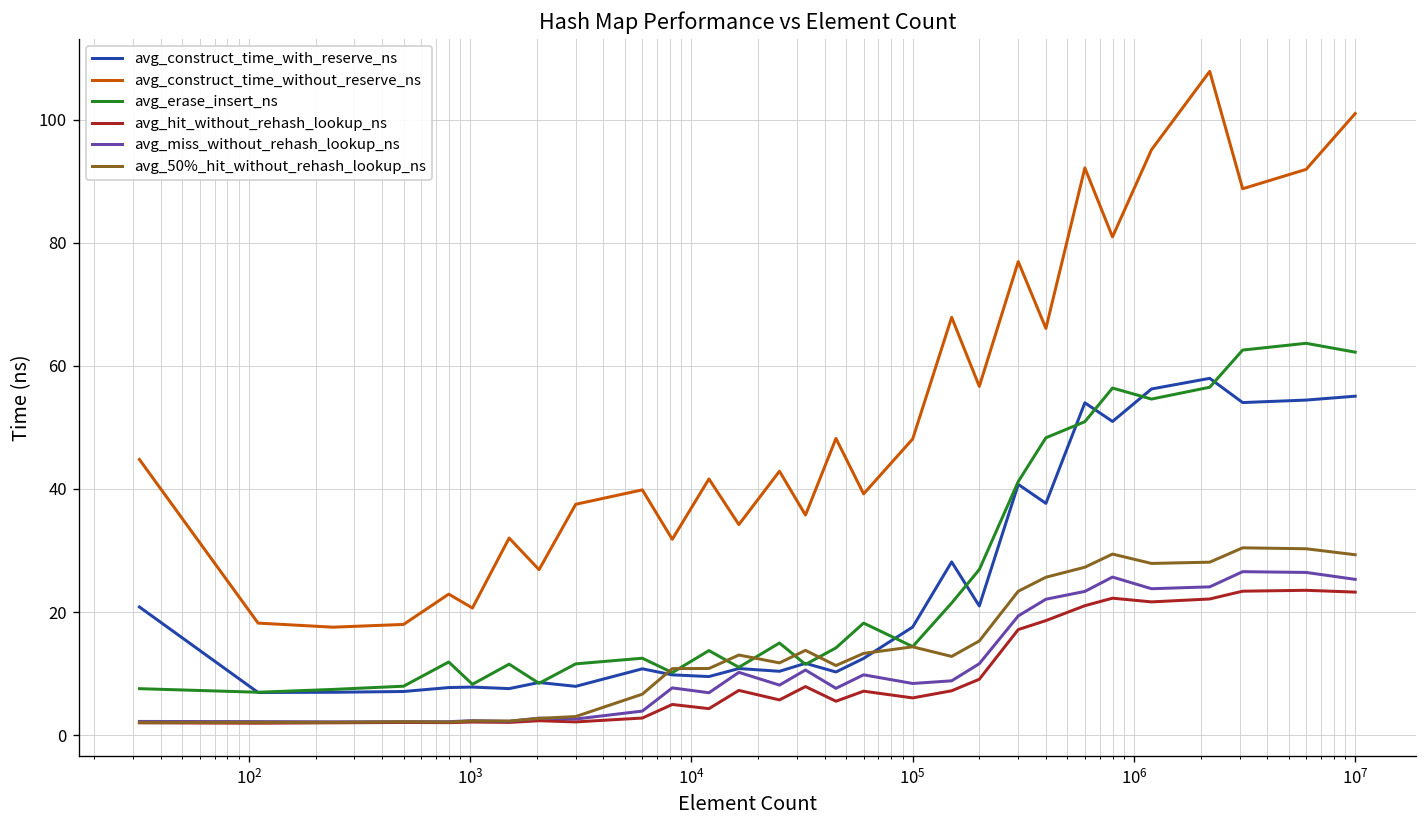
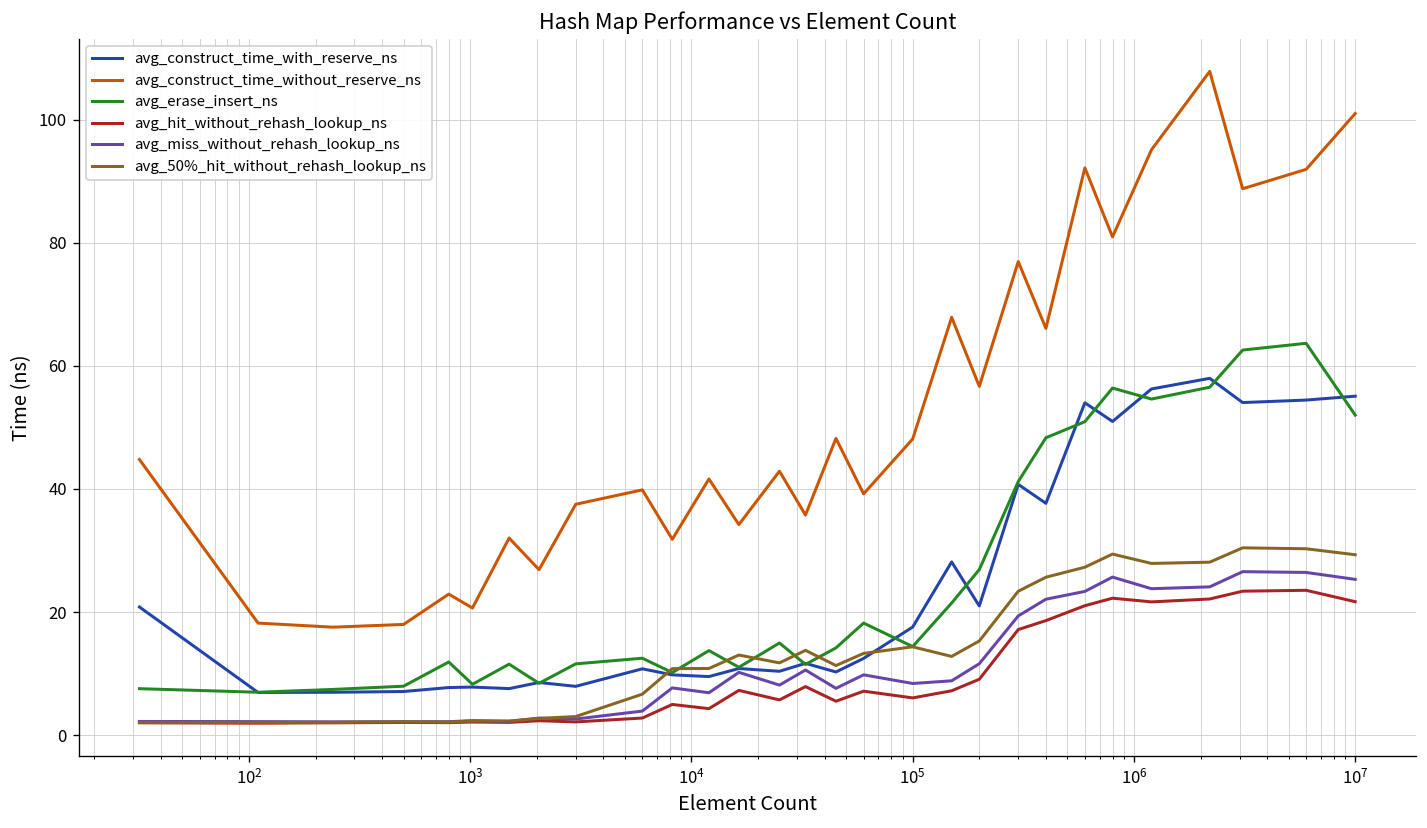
avg_erase_insert_ns, 10^7: 62 -> 52
avg_hit_without_rehash_lookup_ns, 10^7: 23 -> 22
